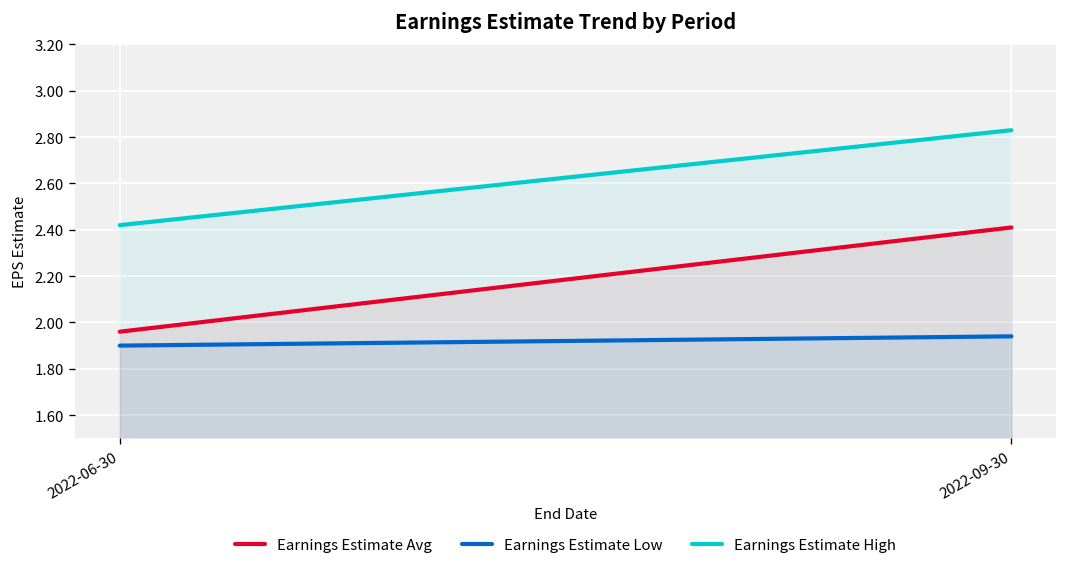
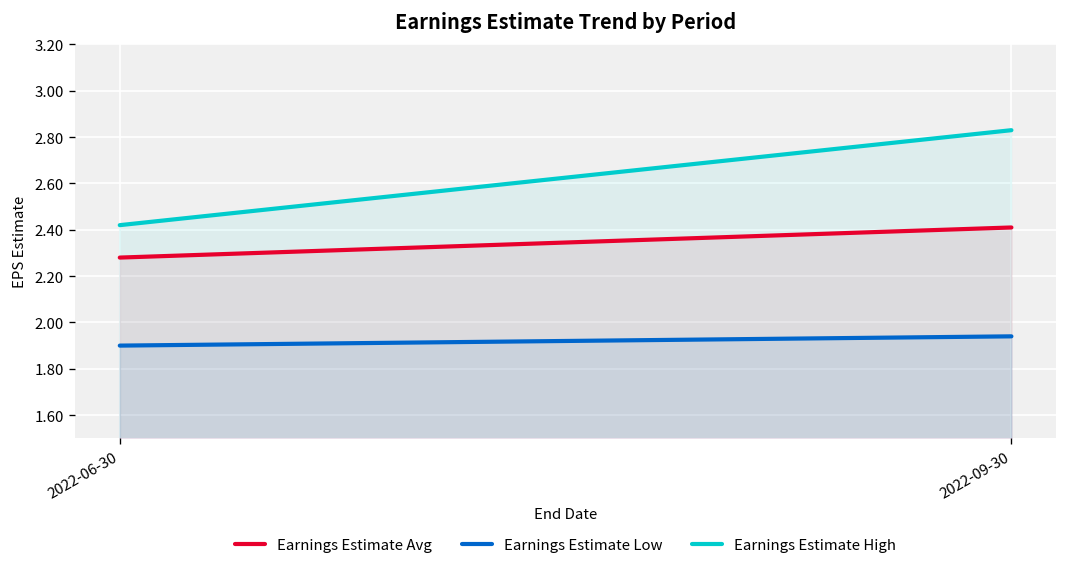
Earnings Estimate Avg, 2022-06-30: 1.96 -> 2.28
